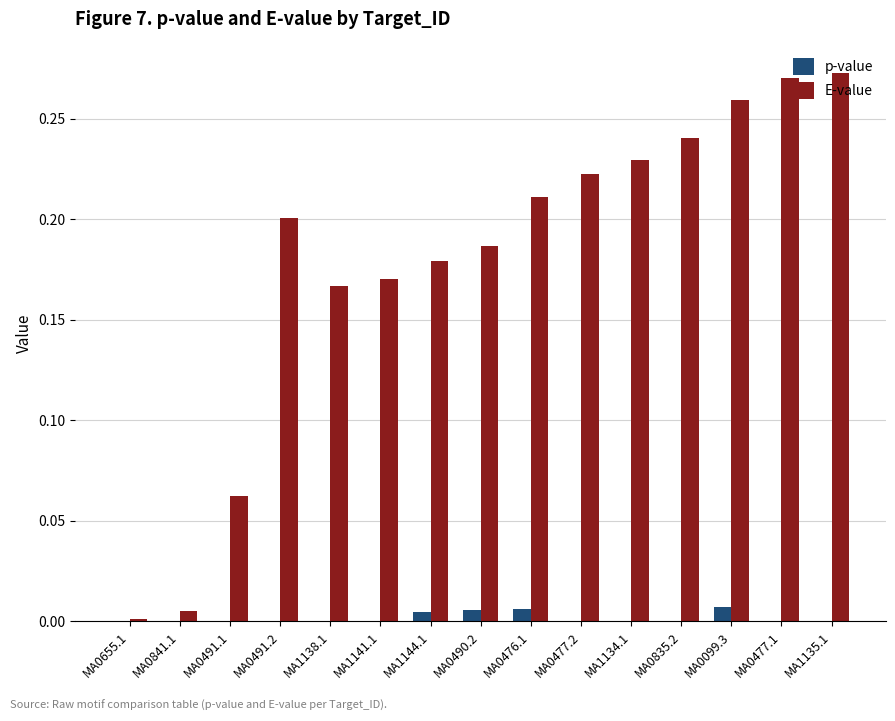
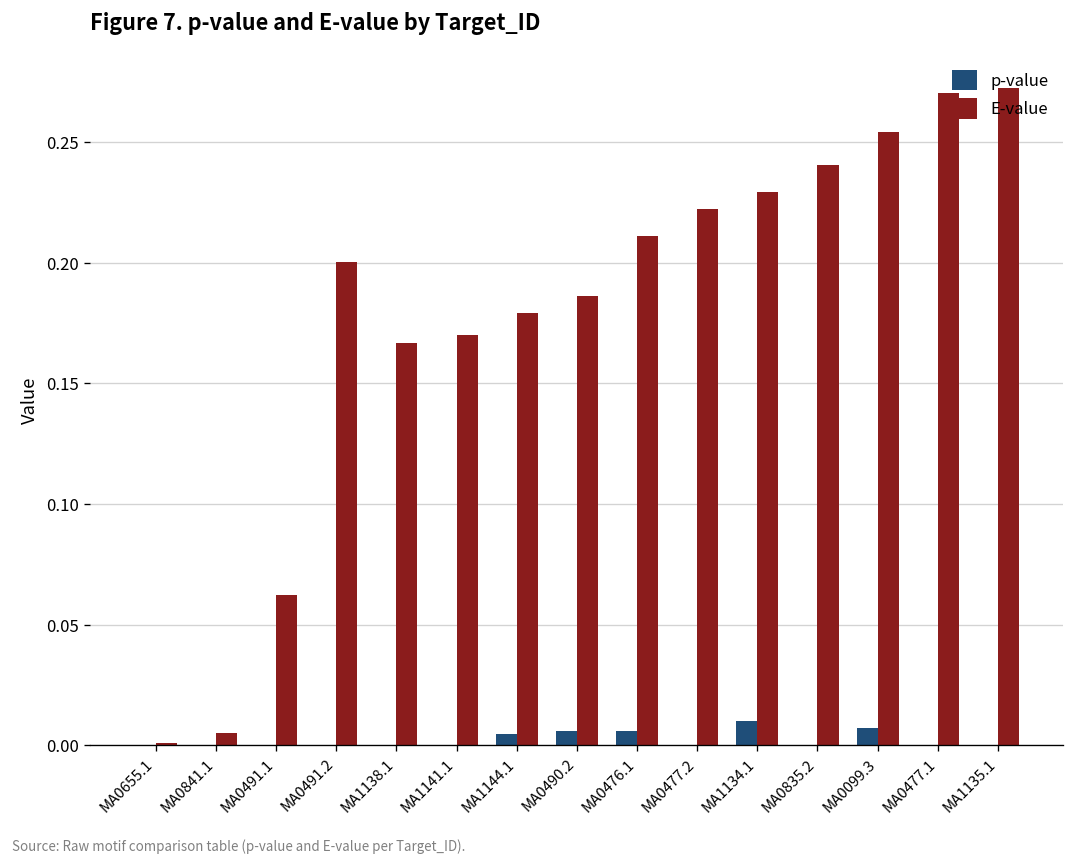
p-value, MA1134.1: 0.000 -> 0.010
E-value, MA0099.3: 0.259 -> 0.254
